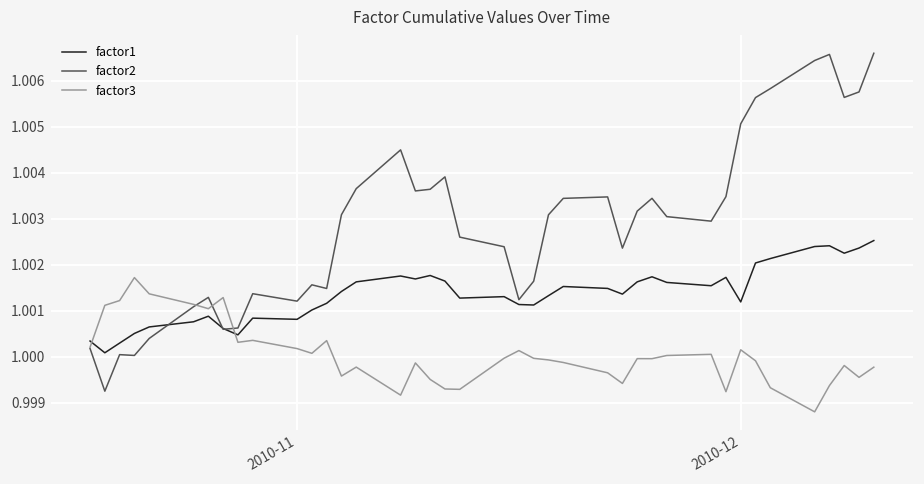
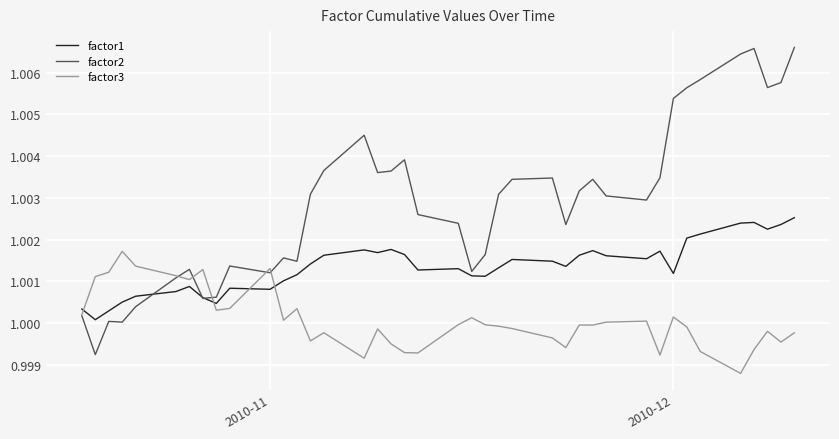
factor3, 2010-11: 1.0002 -> 1.0013
factor2, 2010-12: 1.0051 -> 1.0054
